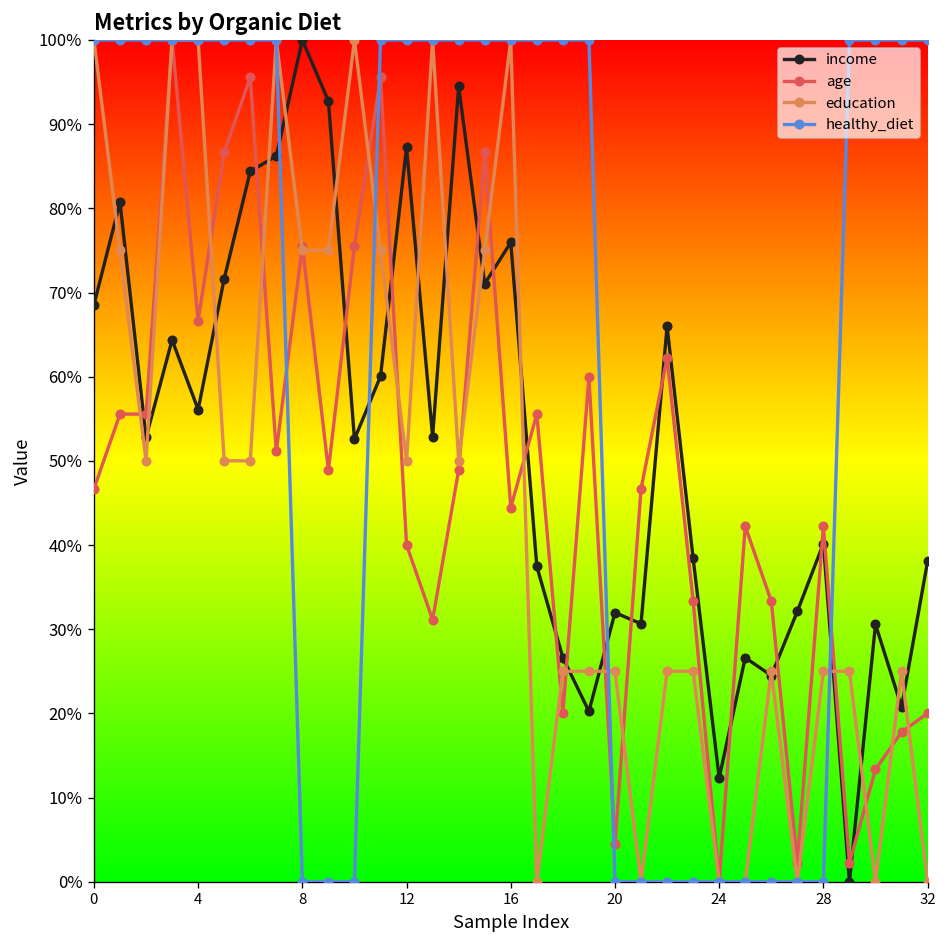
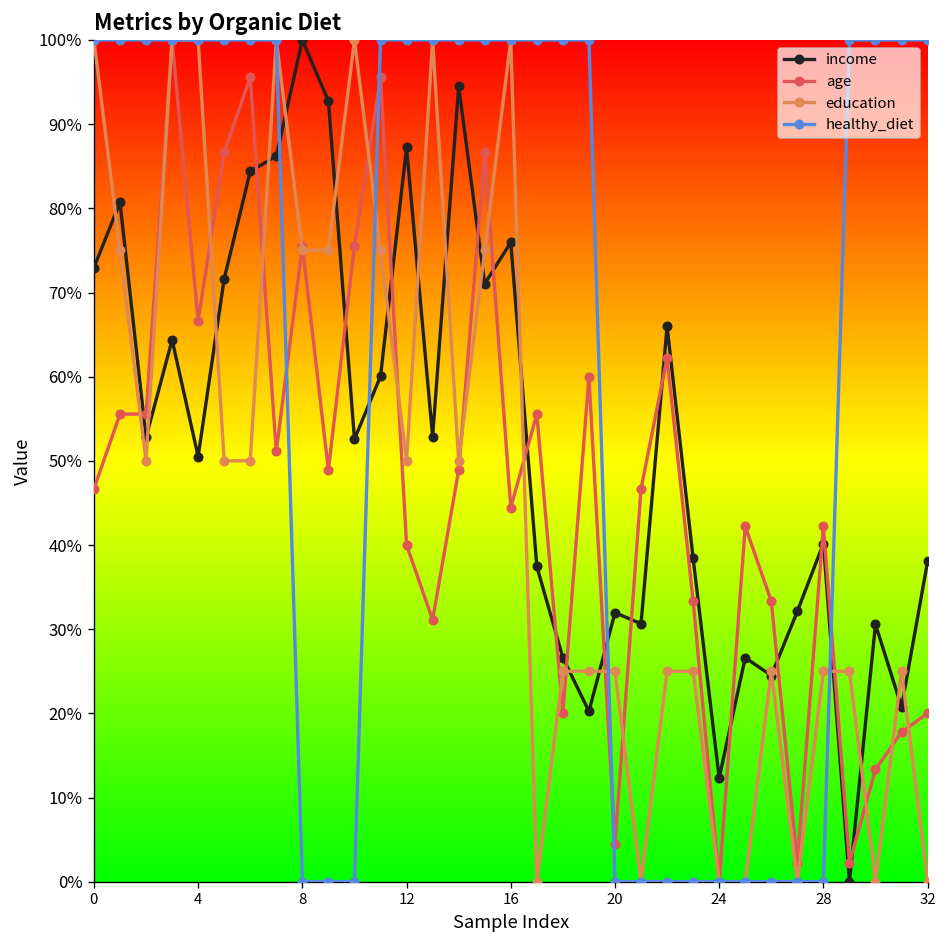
income, 0: 69% -> 73%
income, 4: 56% -> 51%
